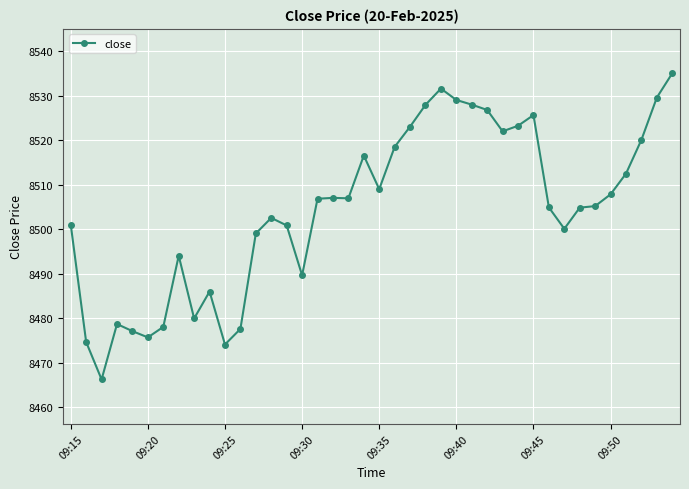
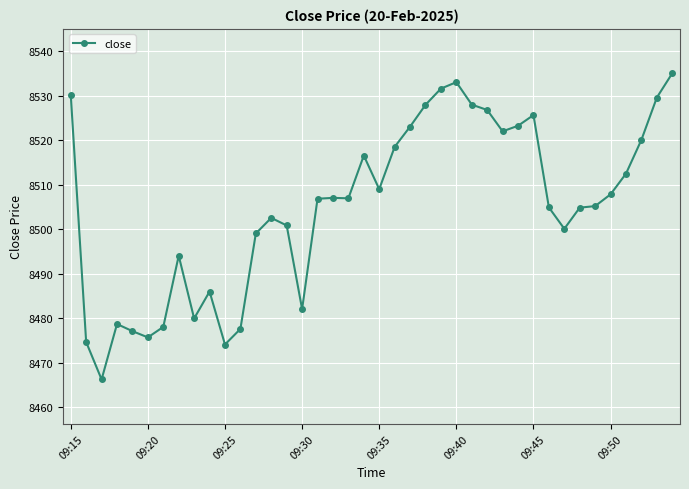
09:15: 8501 -> 8530
09:30: 8490 -> 8482
09:40: 8529 -> 8533
